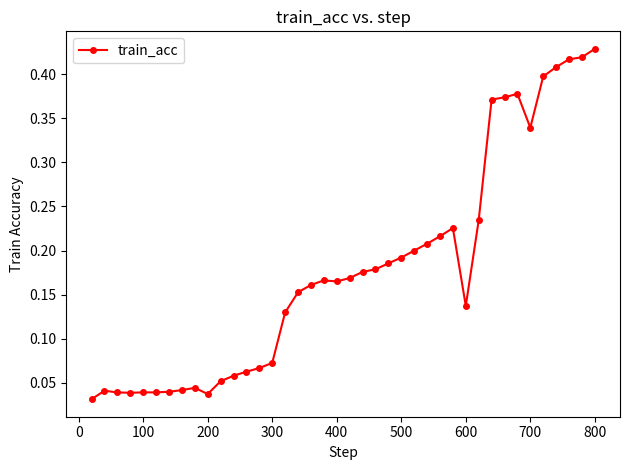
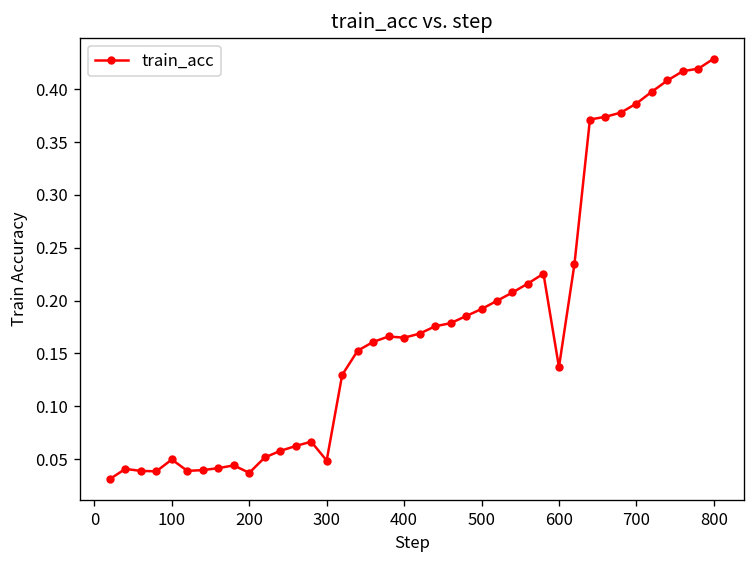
100: 0.04 -> 0.05
300: 0.07 -> 0.05
700: 0.34 -> 0.39
